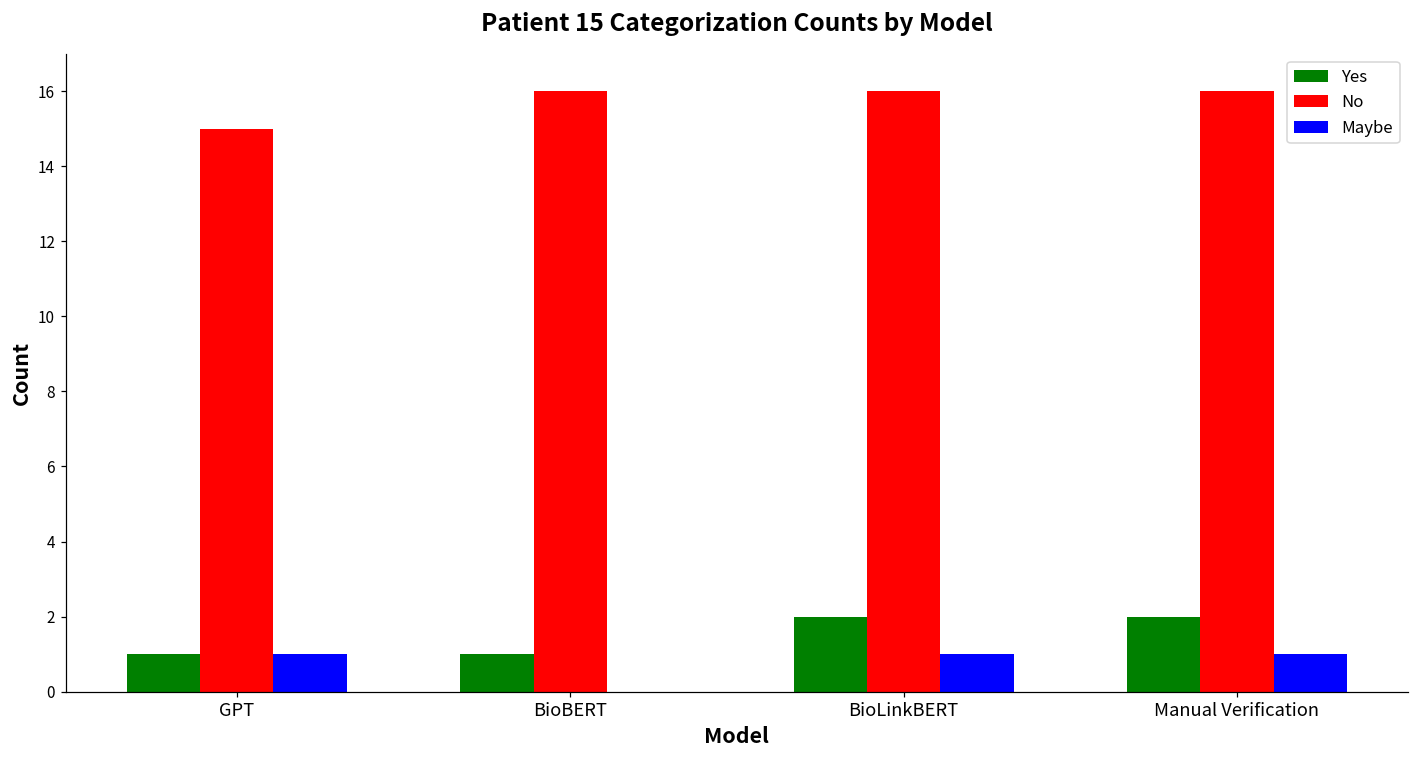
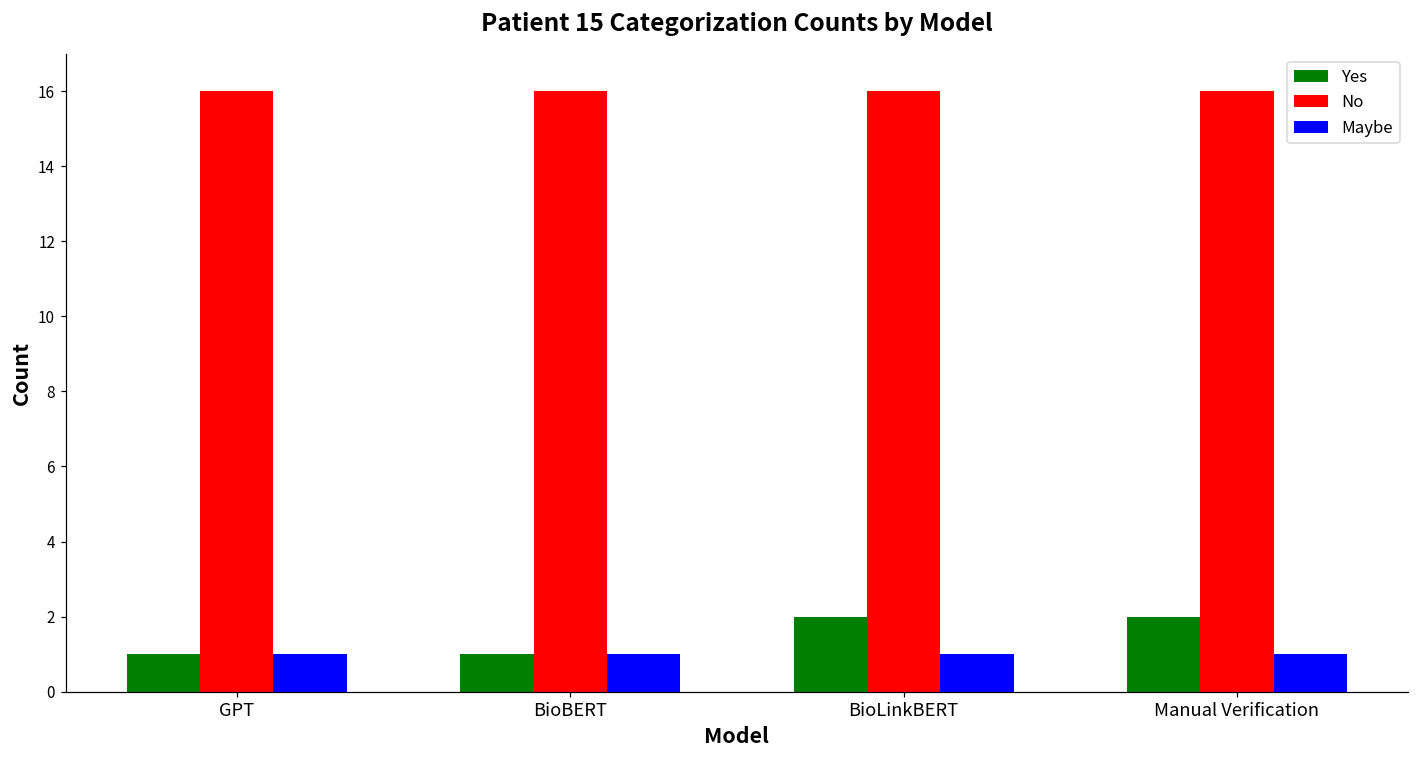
No, GPT: 15 -> 16
Maybe, BioBERT: 0 -> 1
